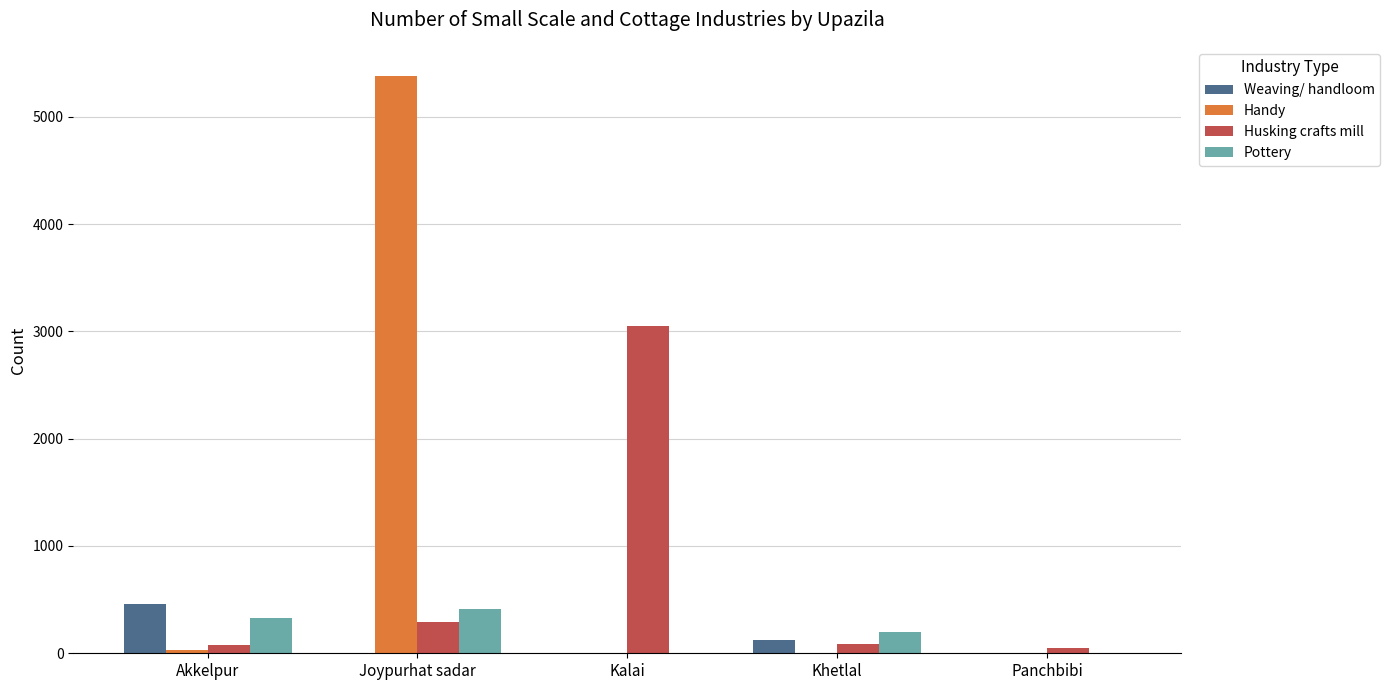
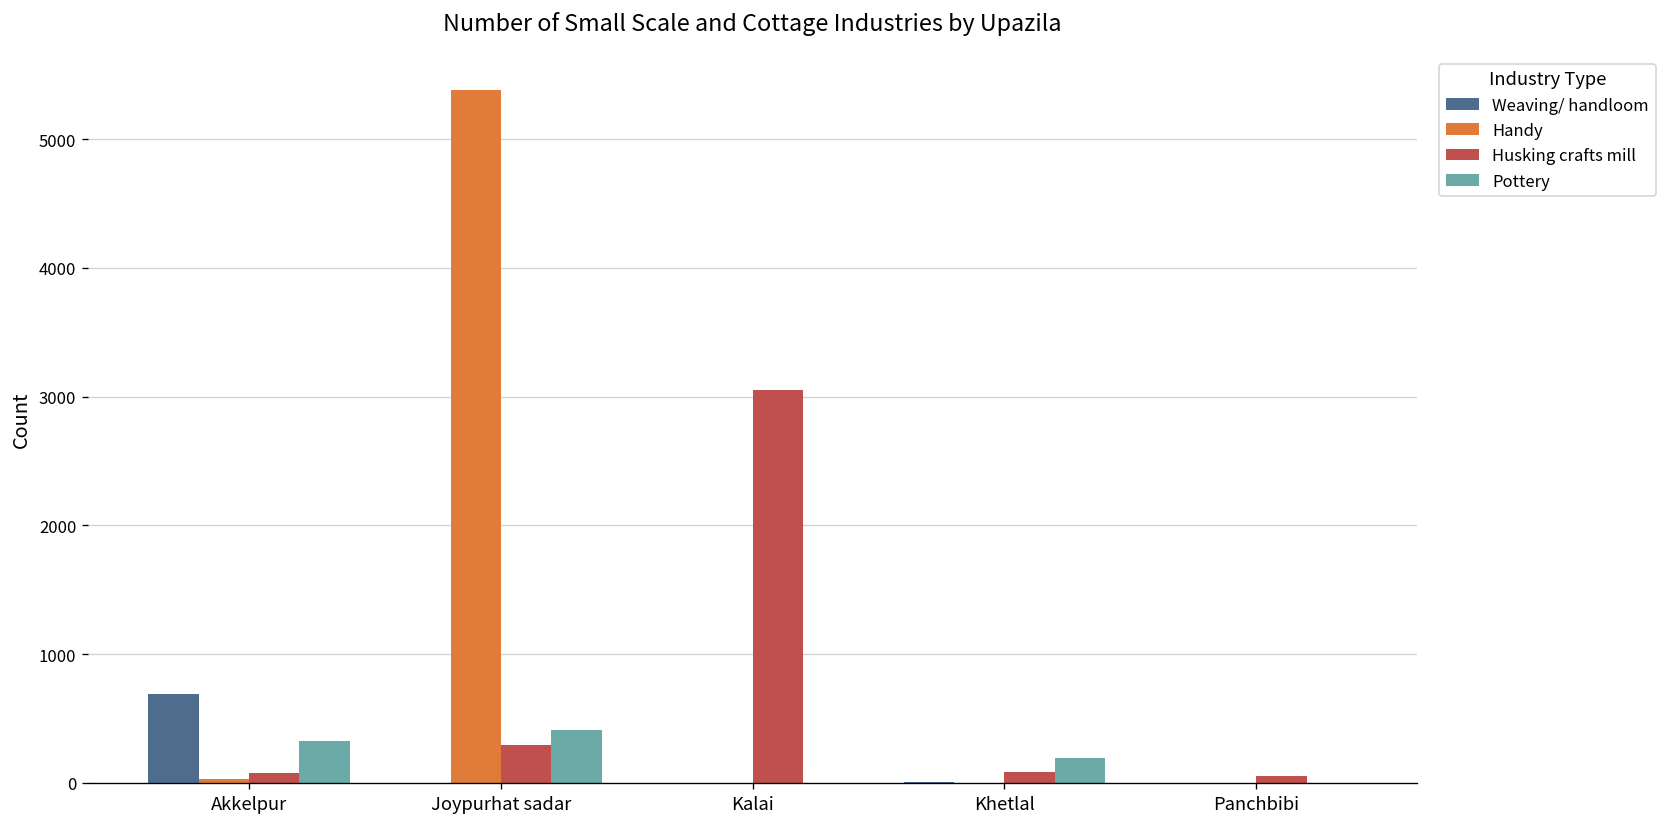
Weaving/ handloom, Akkelpur: 460 -> 690
Weaving/ handloom, Khetlal: 130 -> 10
